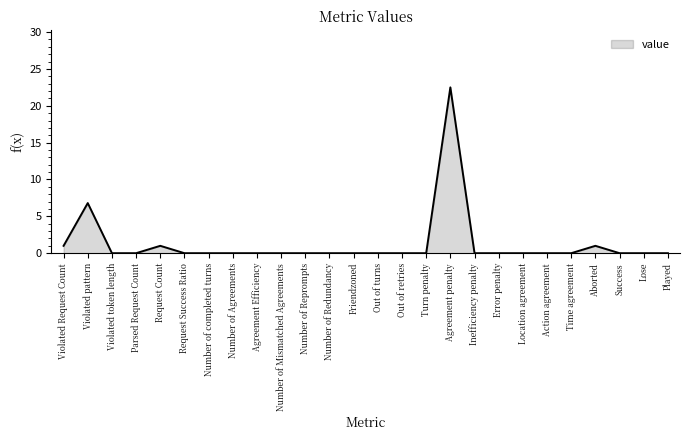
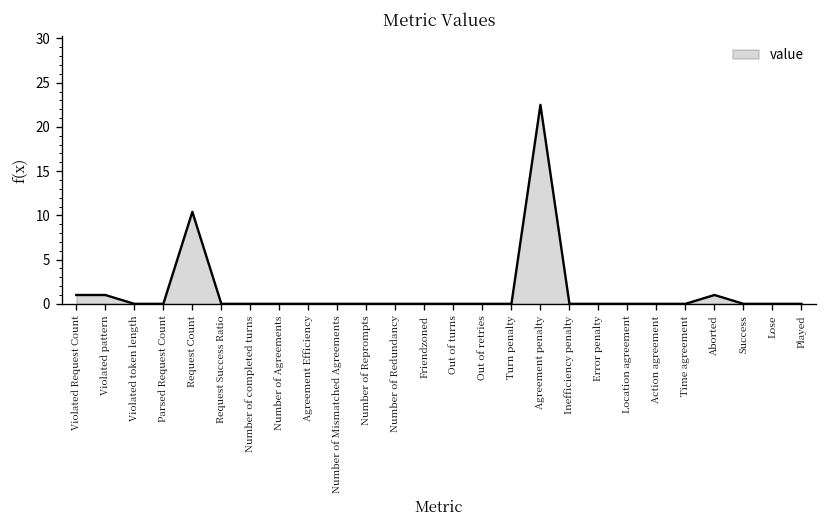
Violated pattern: 7 -> 1
Request Count: 1 -> 10
